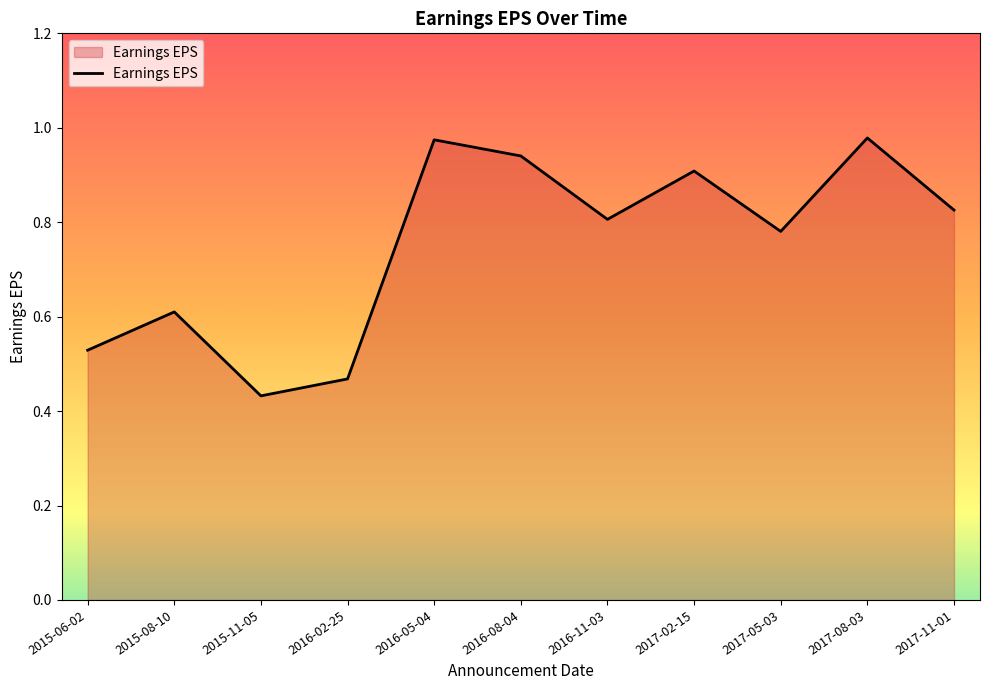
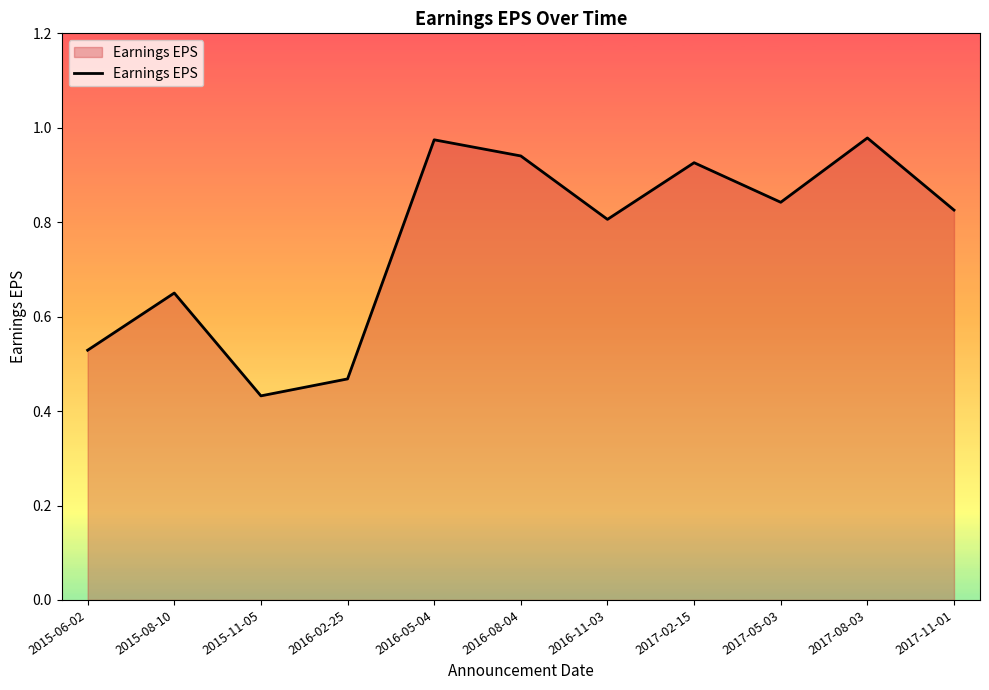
2015-08-10: 0.61 -> 0.65
2017-02-15: 0.91 -> 0.93
2017-05-03: 0.78 -> 0.84
